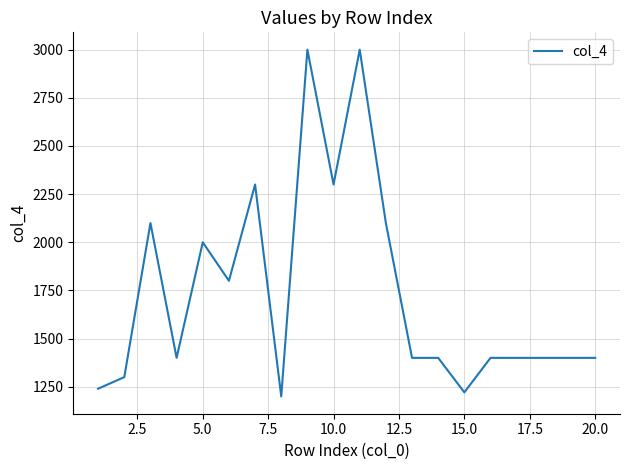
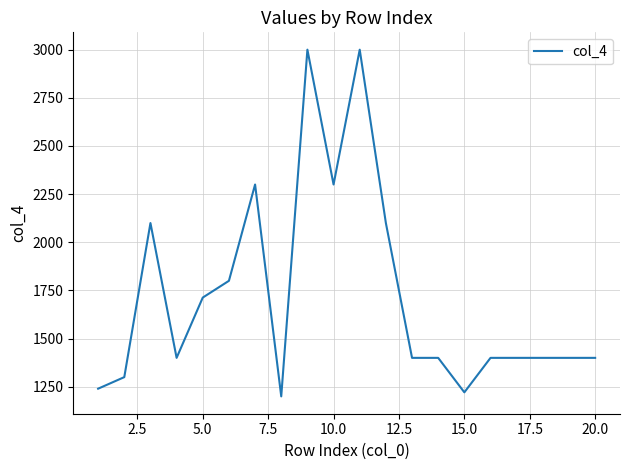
5.0: 2000 -> 1710
